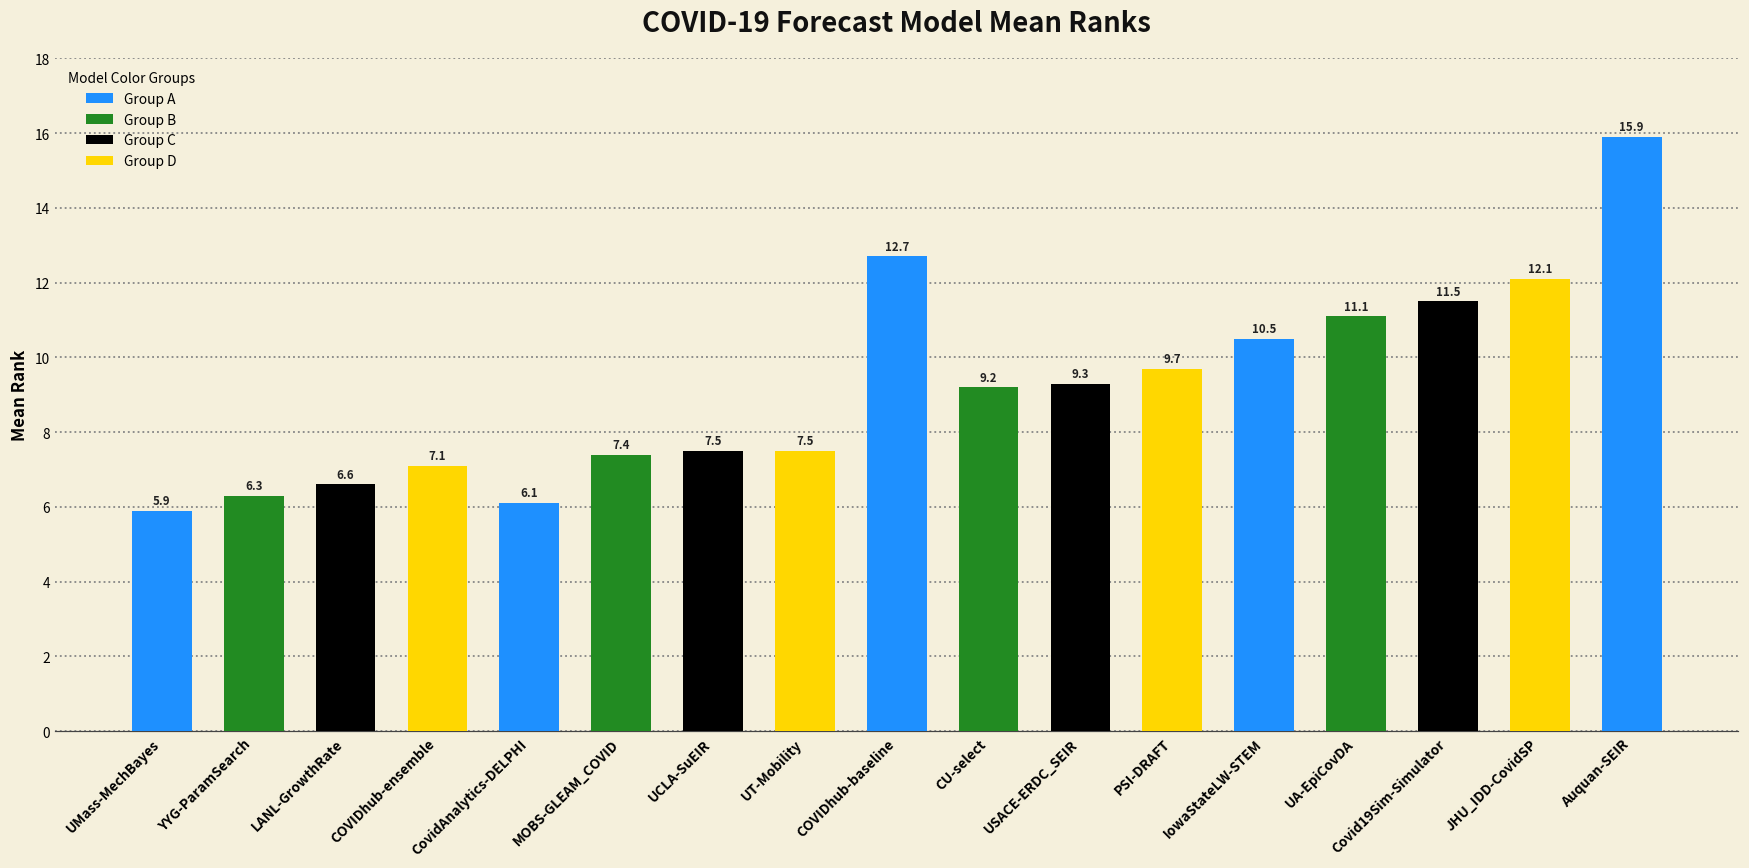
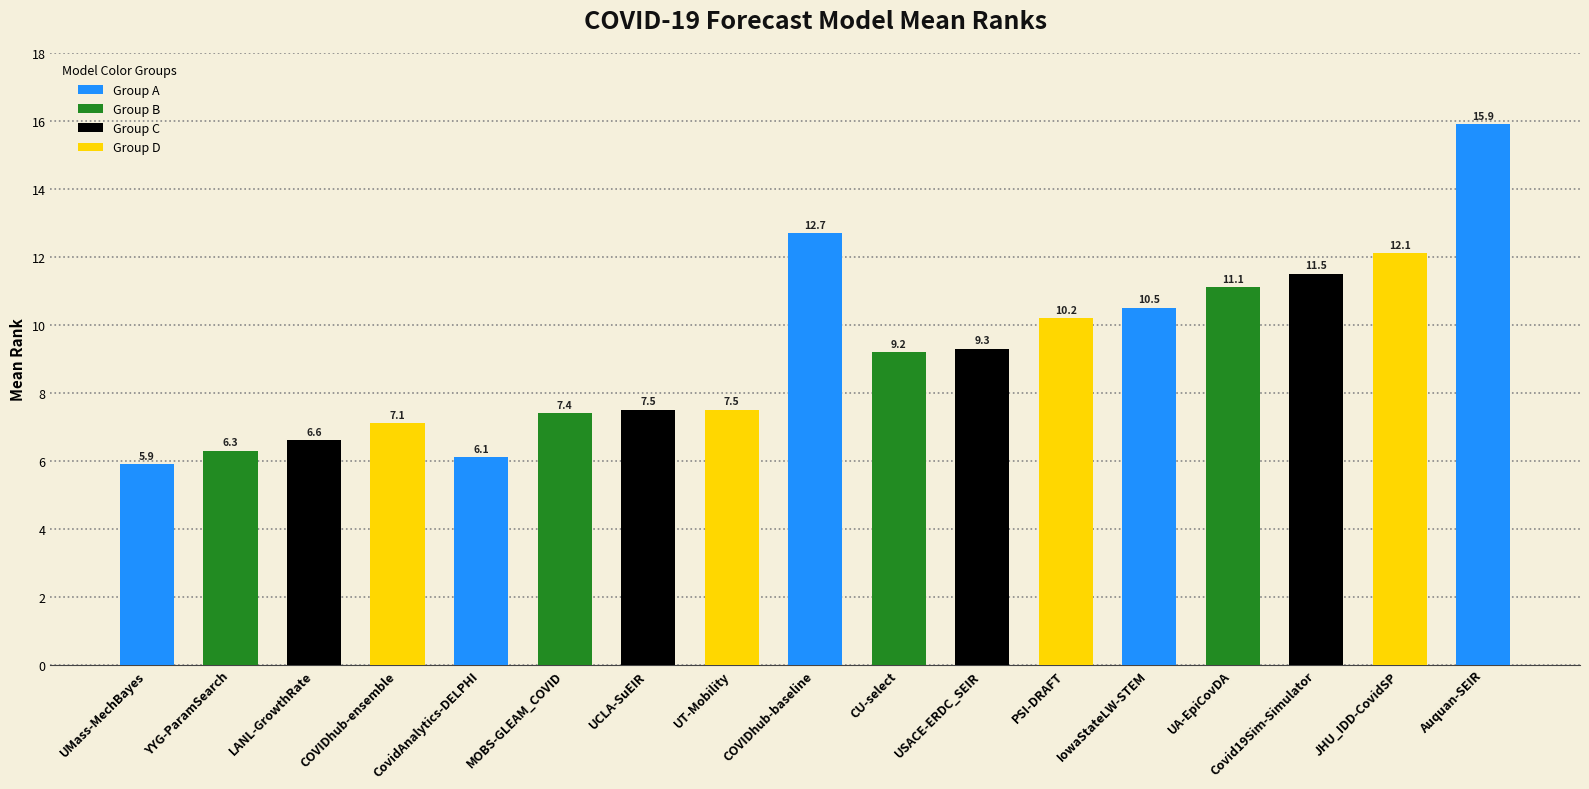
PSI-DRAFT: 9.7 -> 10.2
